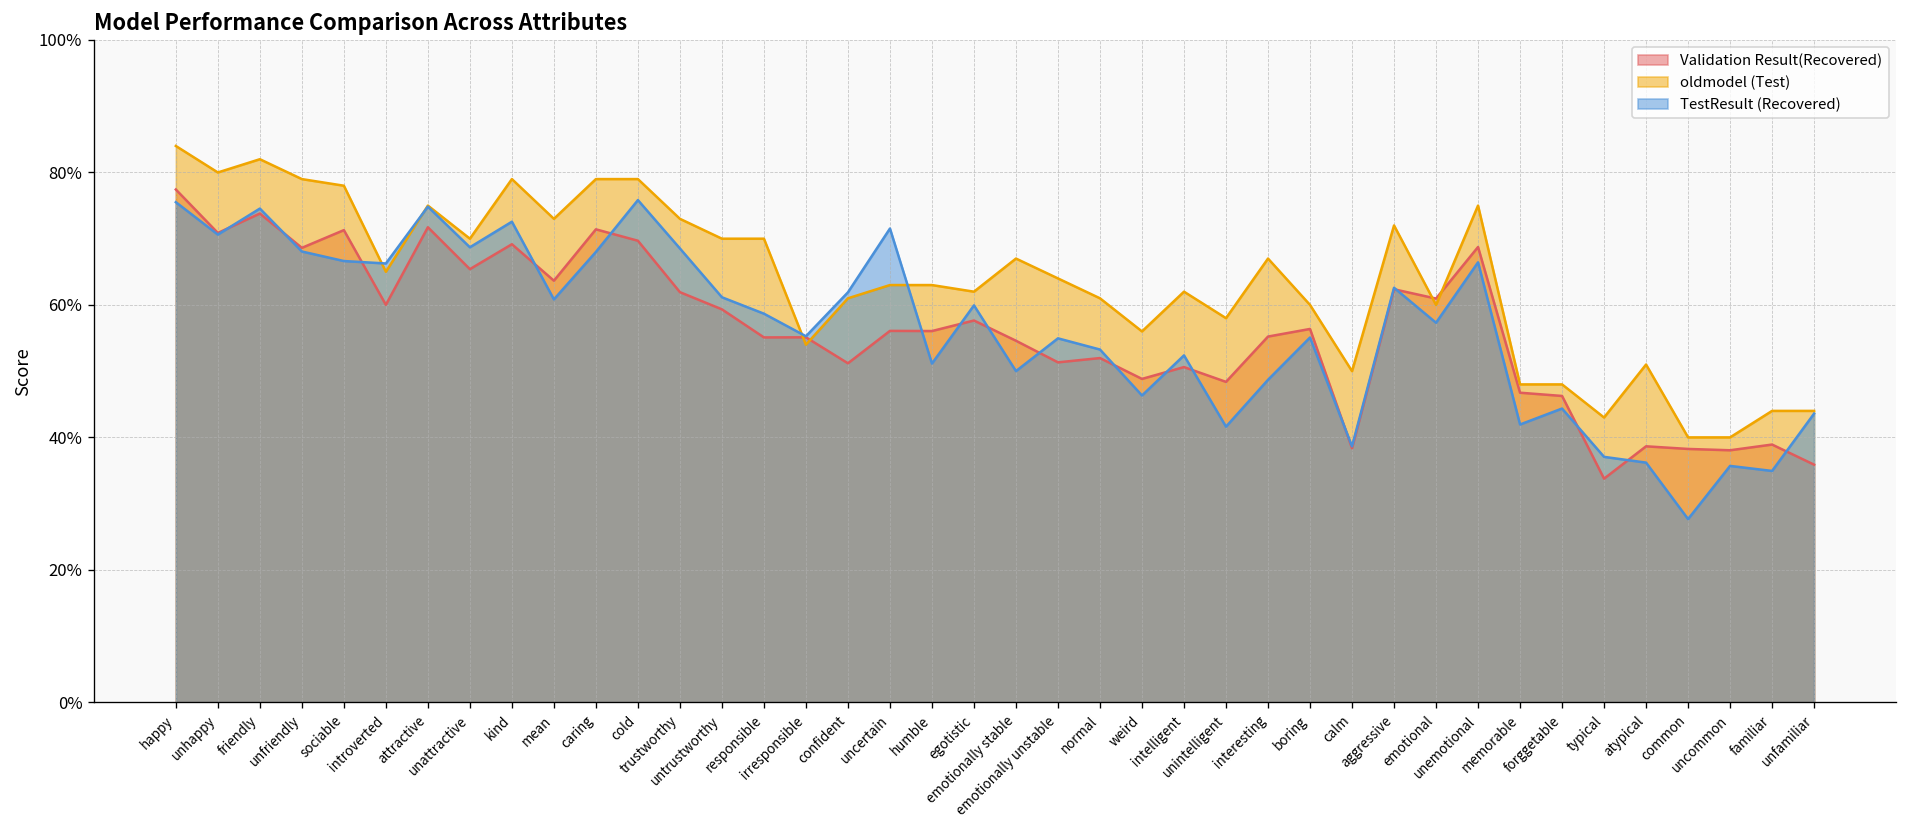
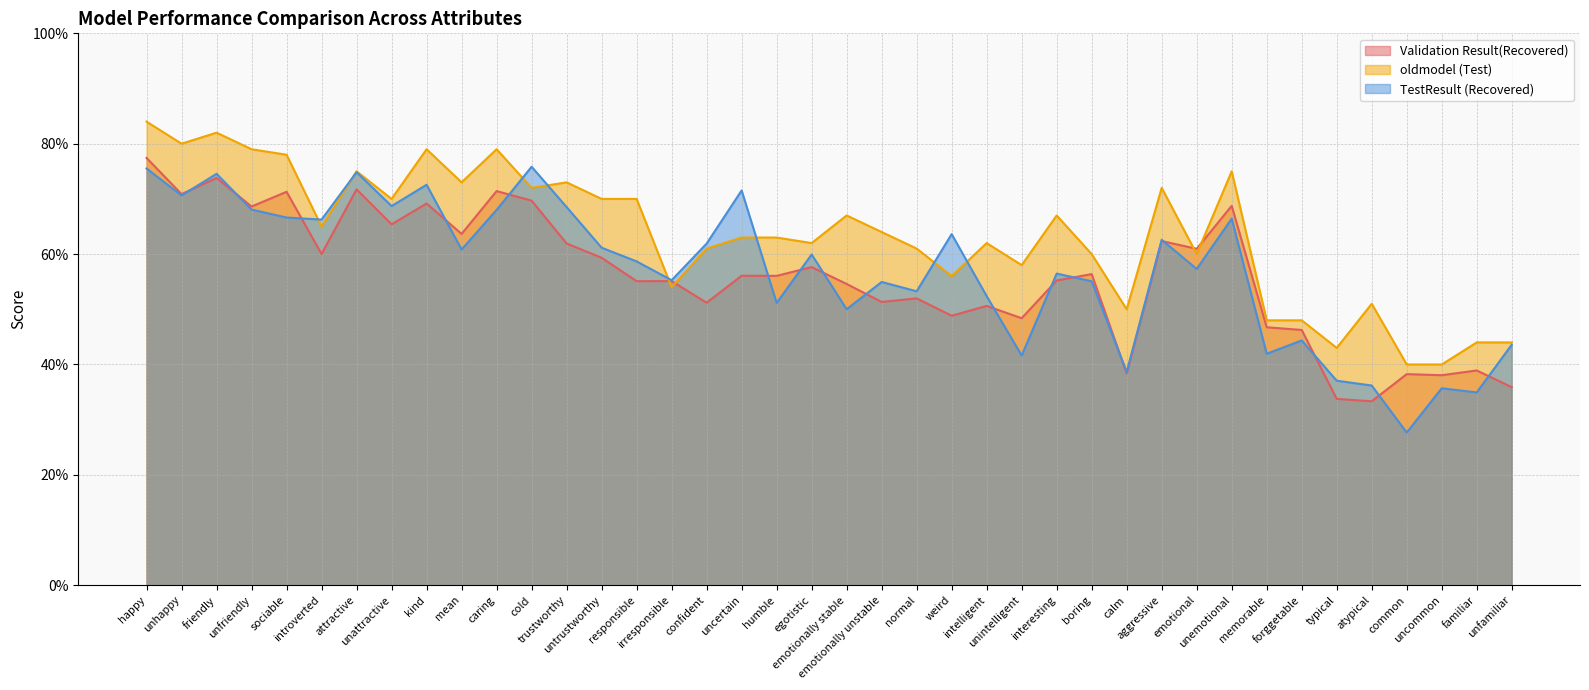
oldmodel (Test), cold: 79% -> 72%
TestResult (Recovered), weird: 46% -> 64%
TestResult (Recovered), interesting: 49% -> 56%
Validation Result(Recovered), atypical: 39% -> 33%
